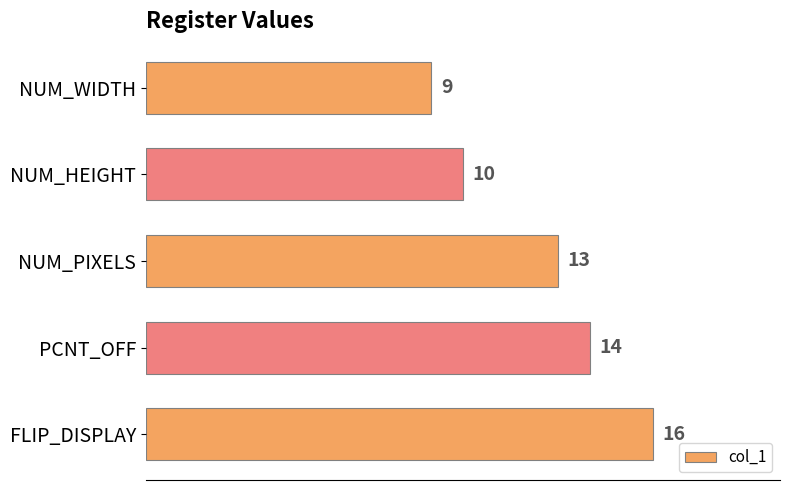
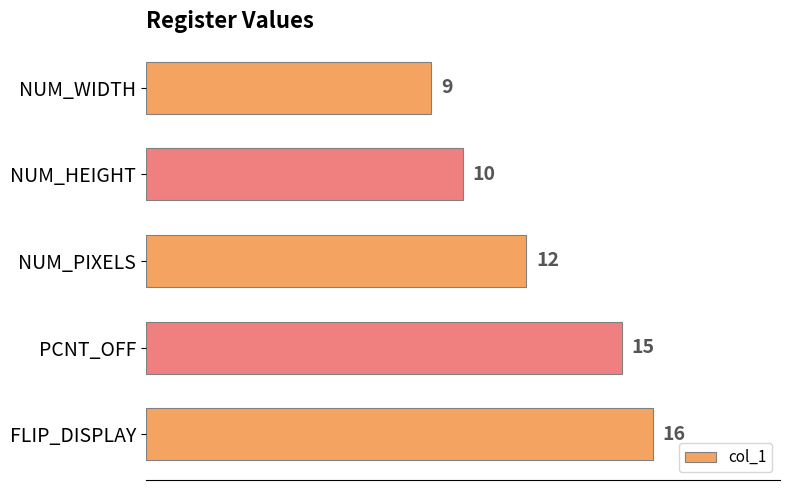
NUM_PIXELS: 13 -> 12
PCNT_OFF: 14 -> 15
